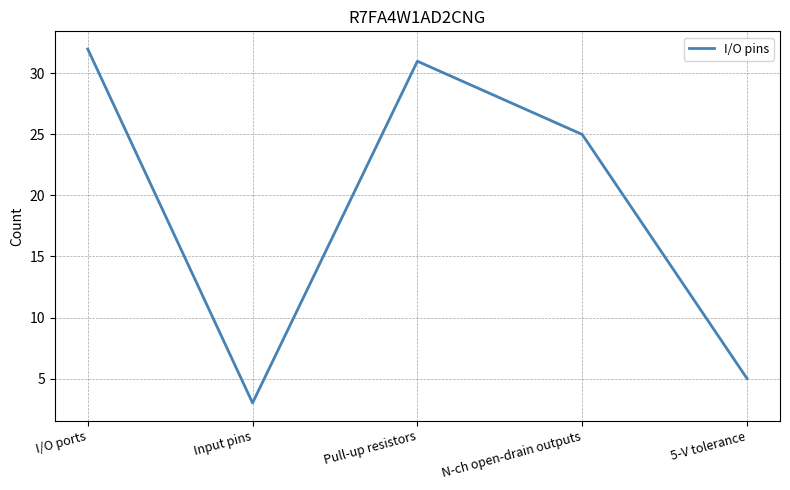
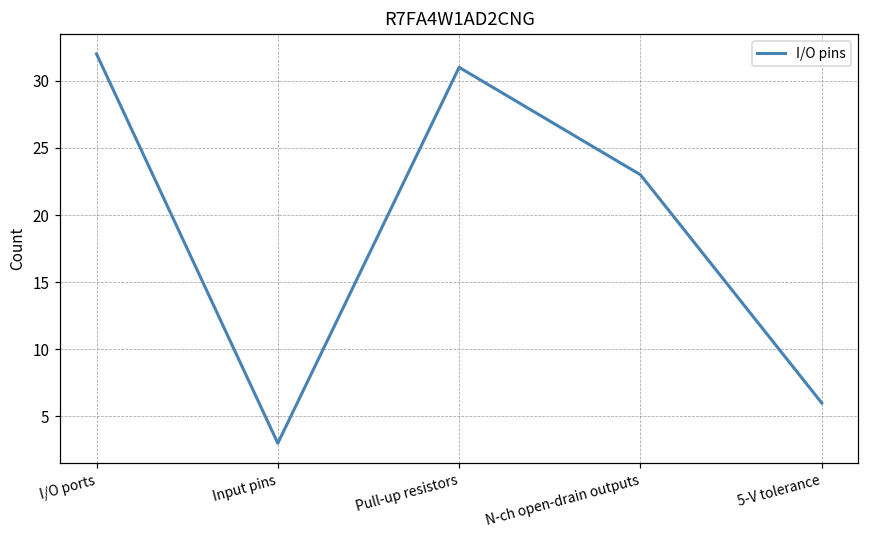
N-ch open-drain outputs: 25 -> 23
5-V tolerance: 5 -> 6
